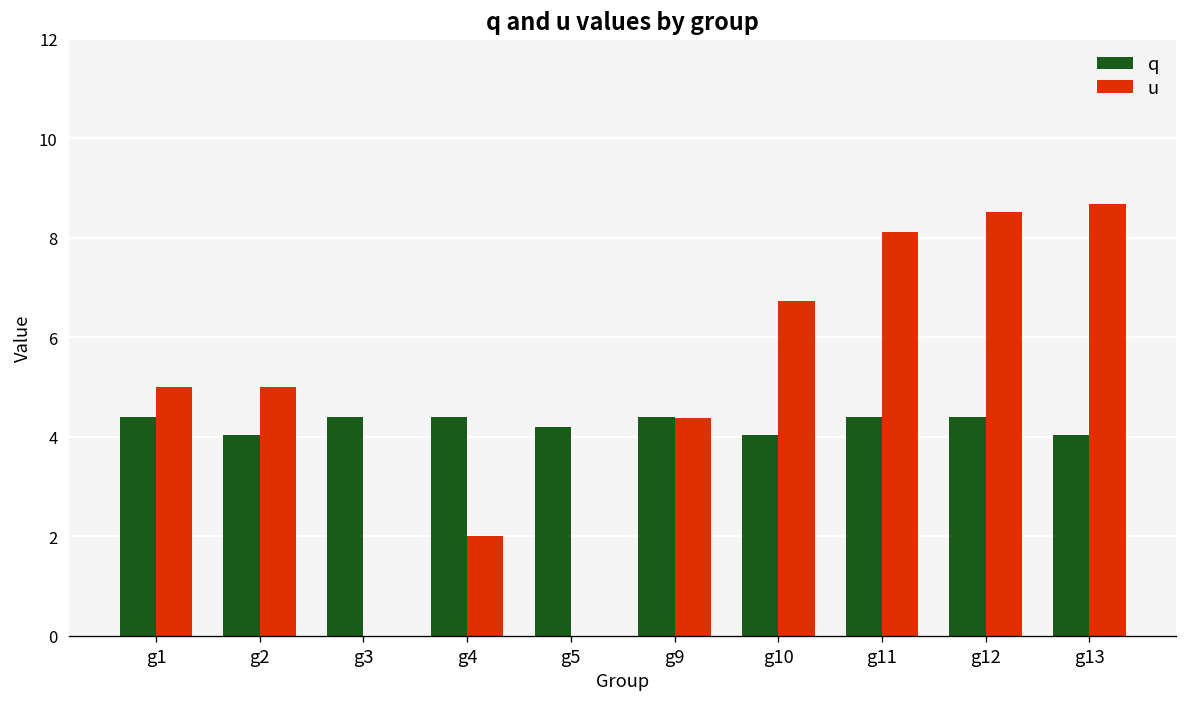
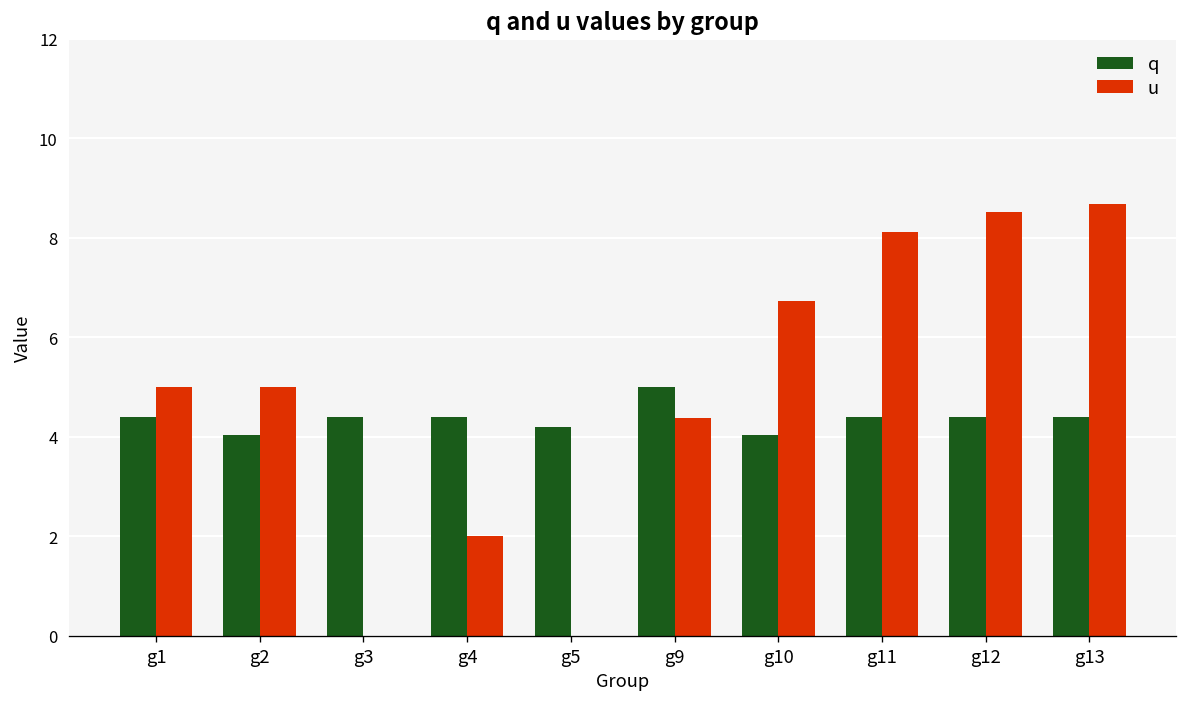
q, g9: 4.4 -> 5.0
q, g13: 4.0 -> 4.4
